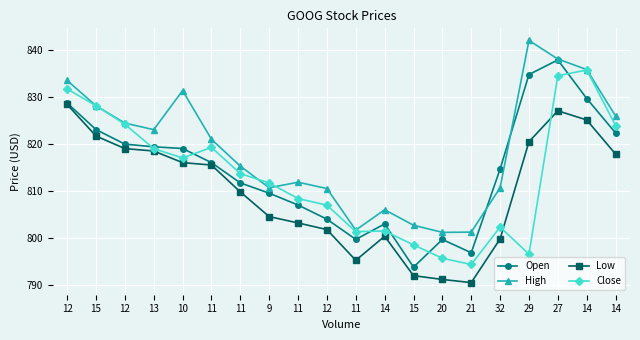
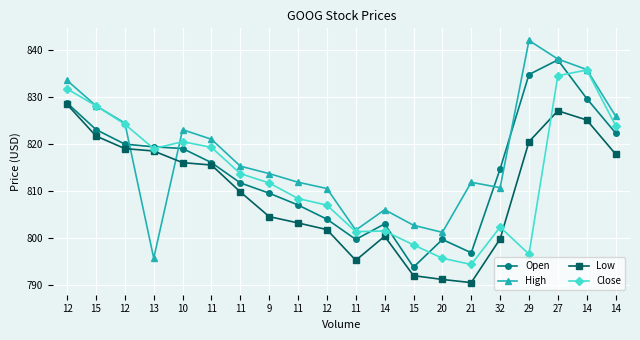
High, 13: 823 -> 796
High, 10: 831 -> 823
Close, 10: 817 -> 820
High, 9: 811 -> 814
High, 21: 801 -> 812
